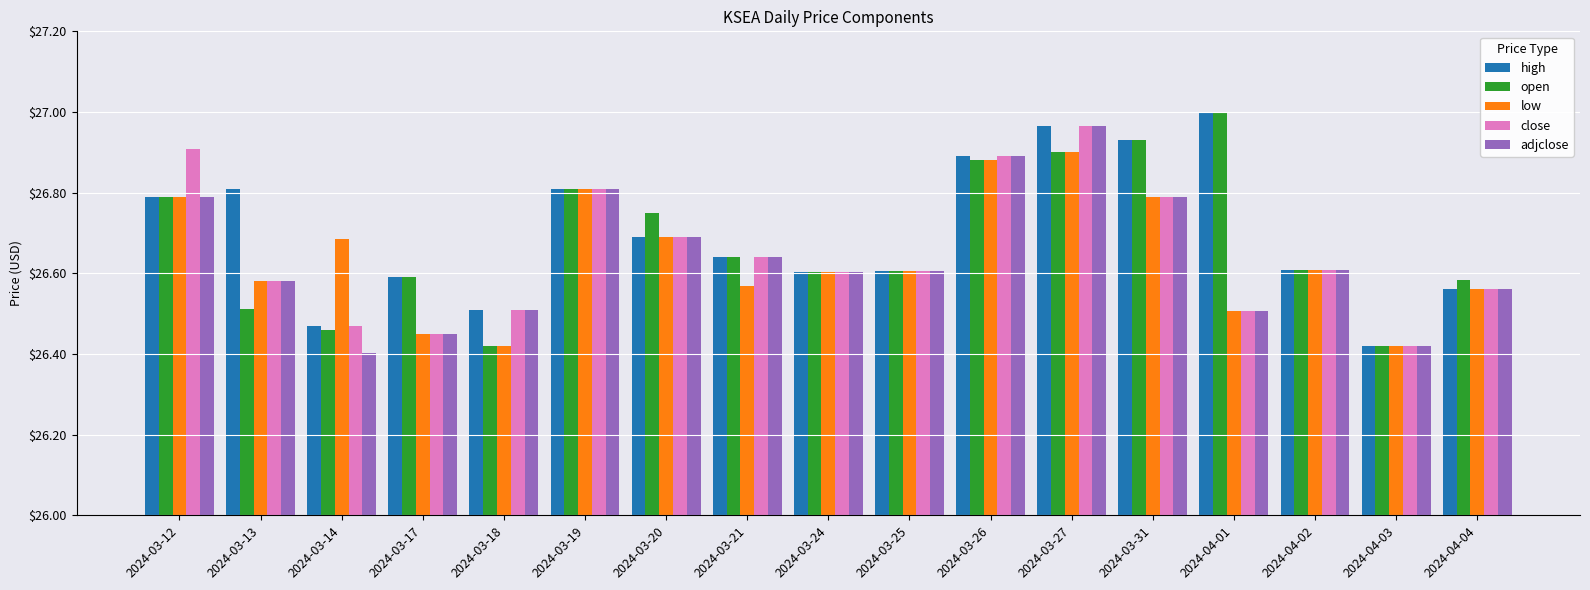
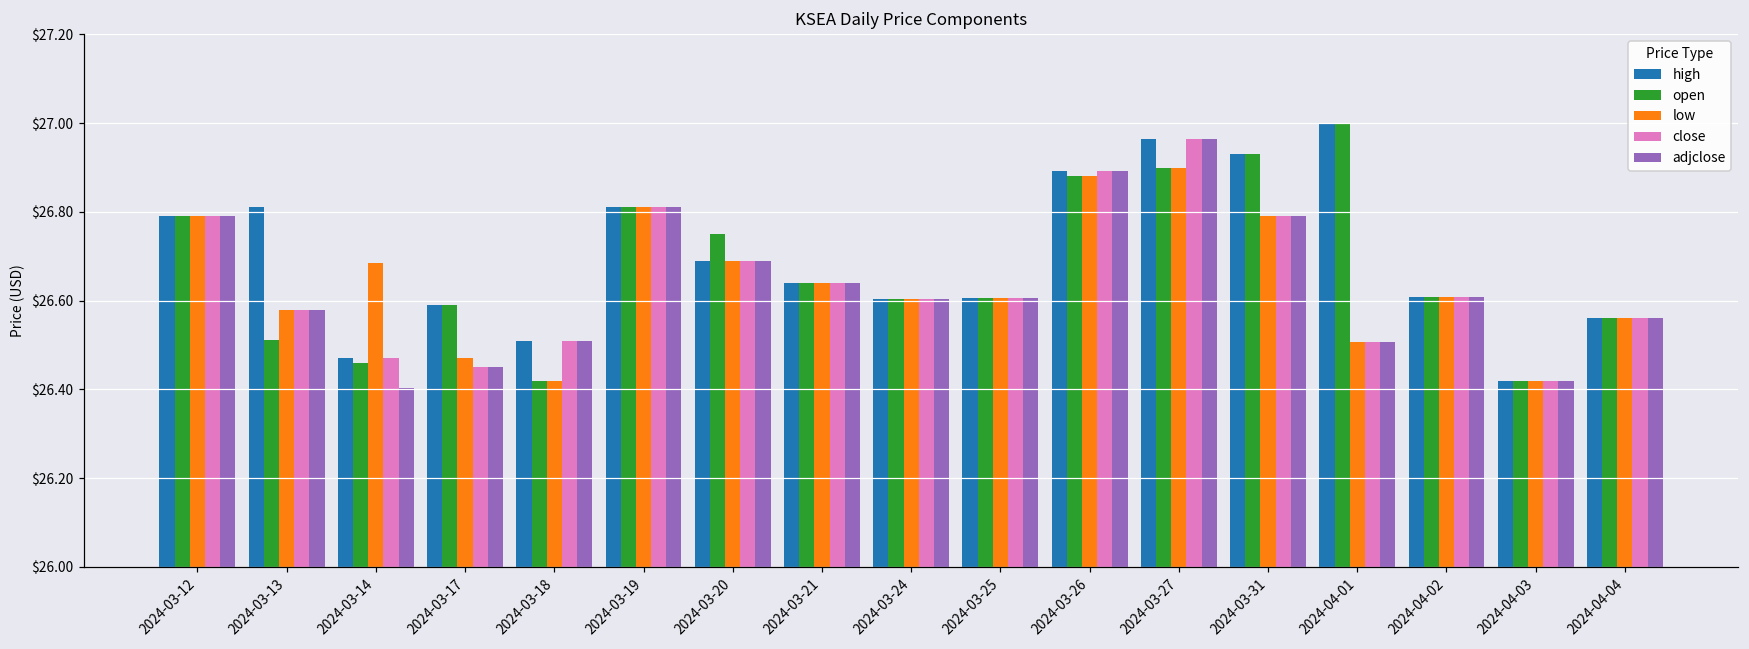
close, 2024-03-12: $26.91 -> $26.79
low, 2024-03-17: $26.45 -> $26.47
low, 2024-03-21: $26.57 -> $26.64
open, 2024-04-04: $26.58 -> $26.56
